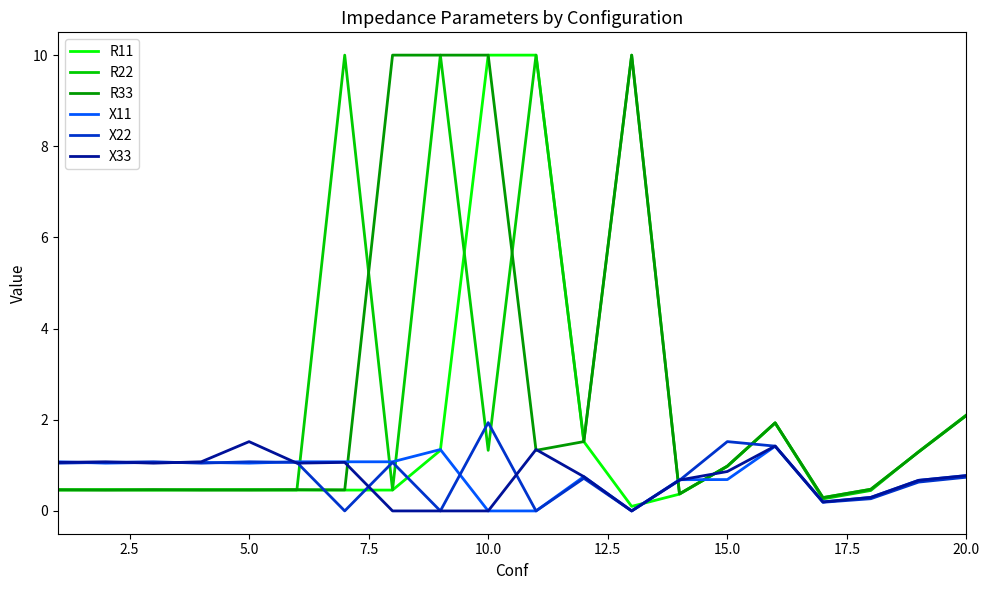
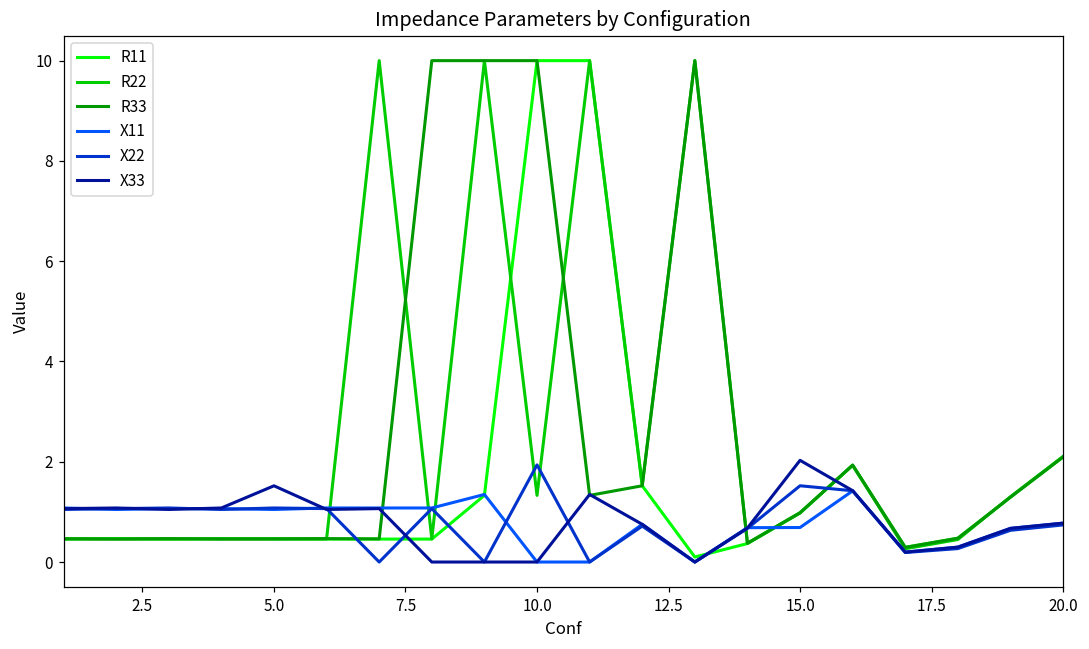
X33, 15.0: 0.9 -> 2.0
